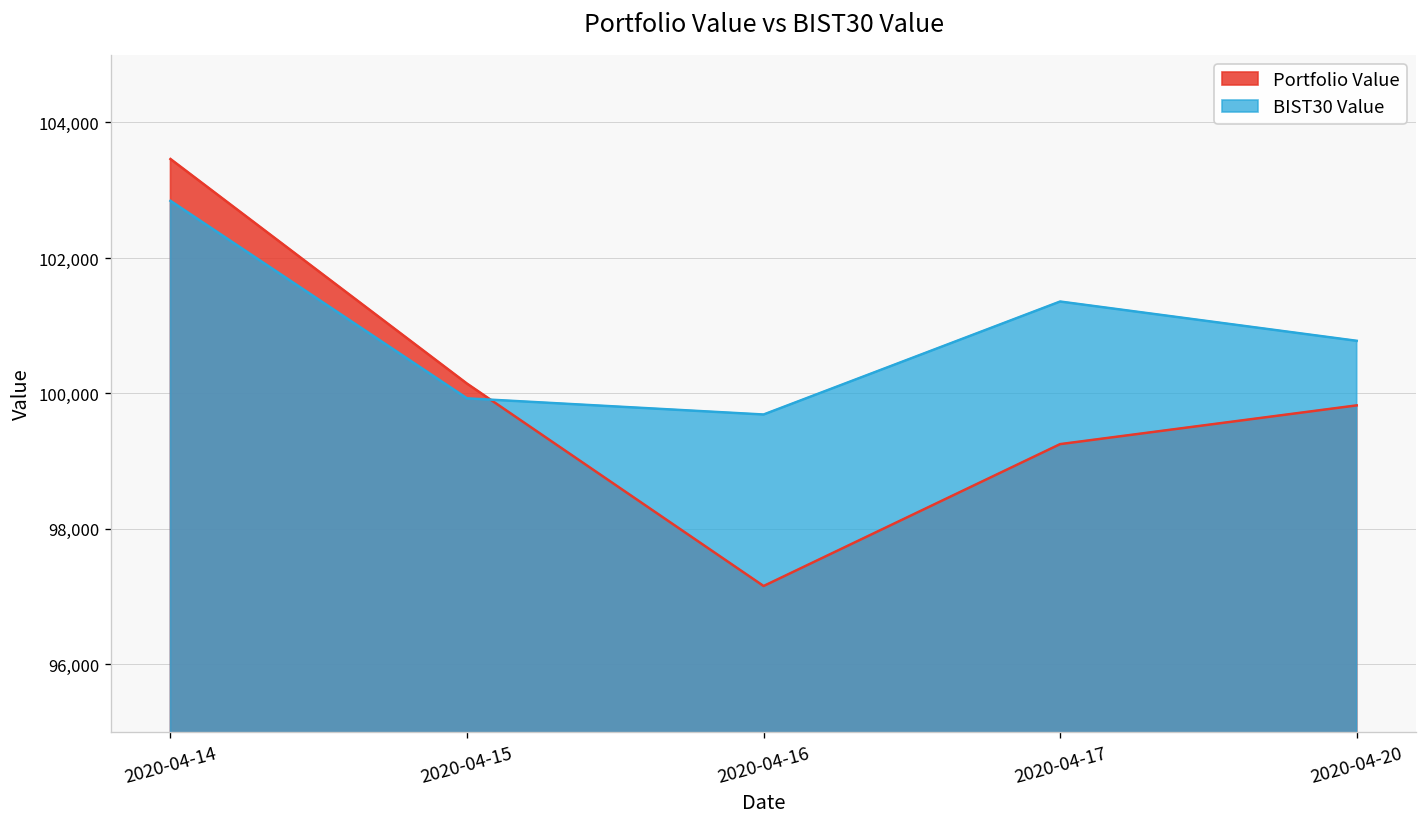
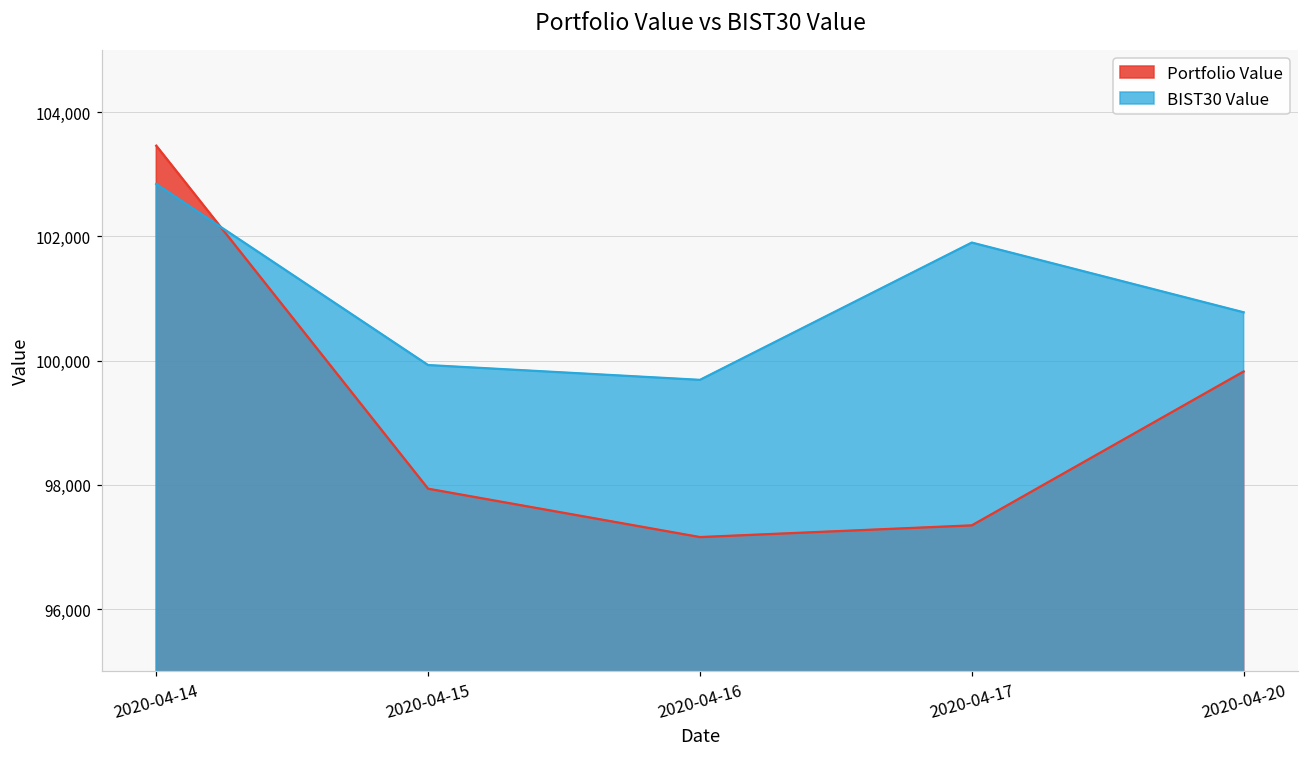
Portfolio Value, 2020-04-15: 100,100 -> 97,900
Portfolio Value, 2020-04-17: 99,300 -> 97,300
BIST30 Value, 2020-04-17: 101,400 -> 101,900
